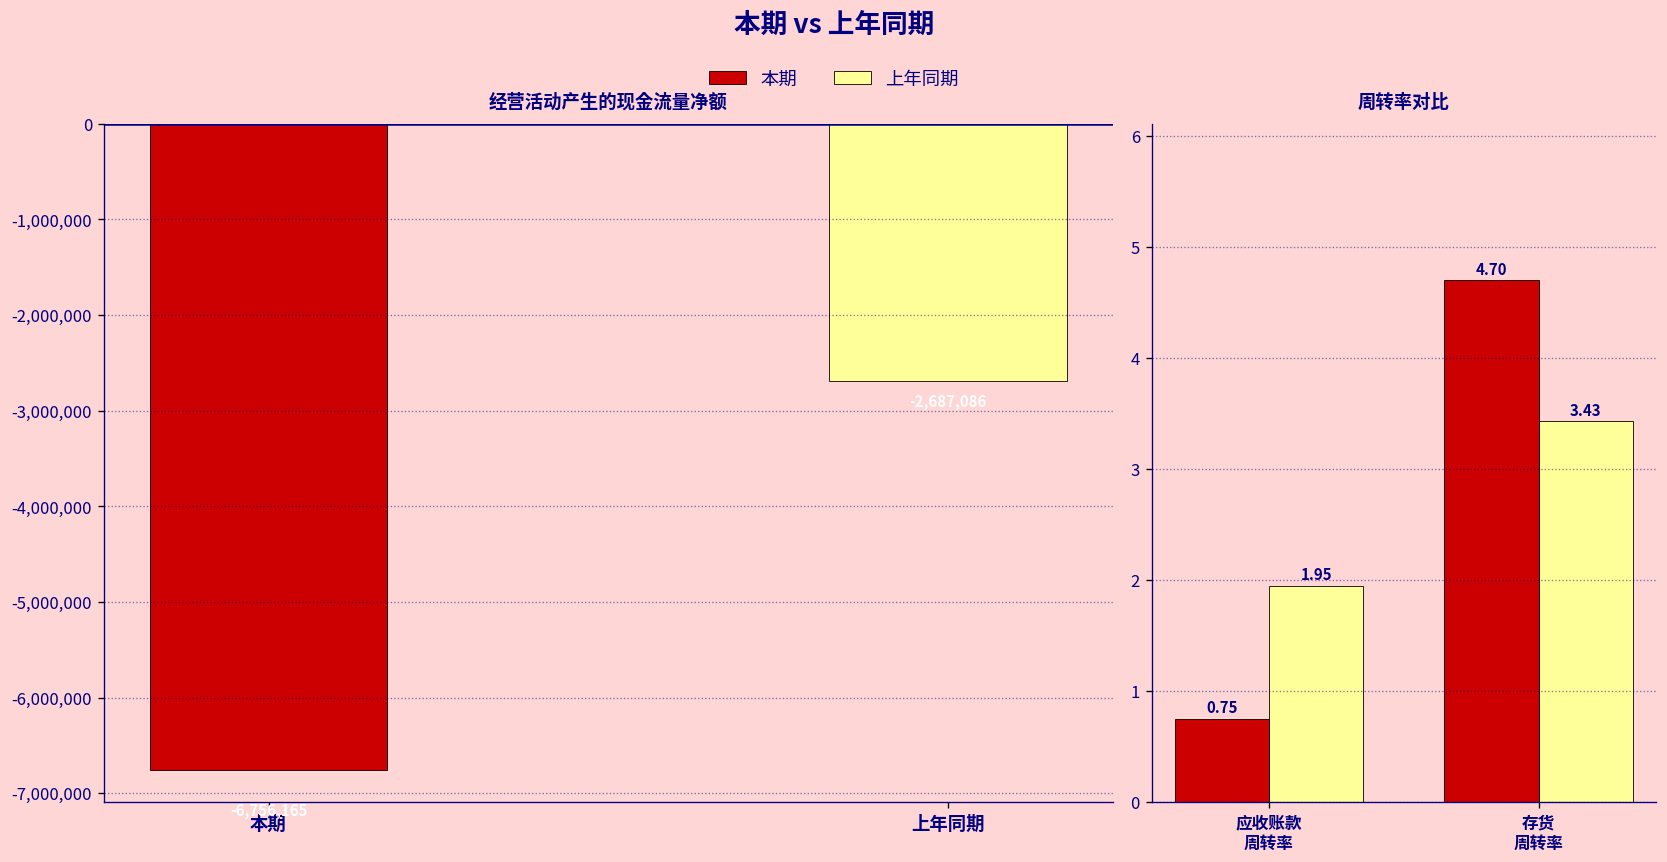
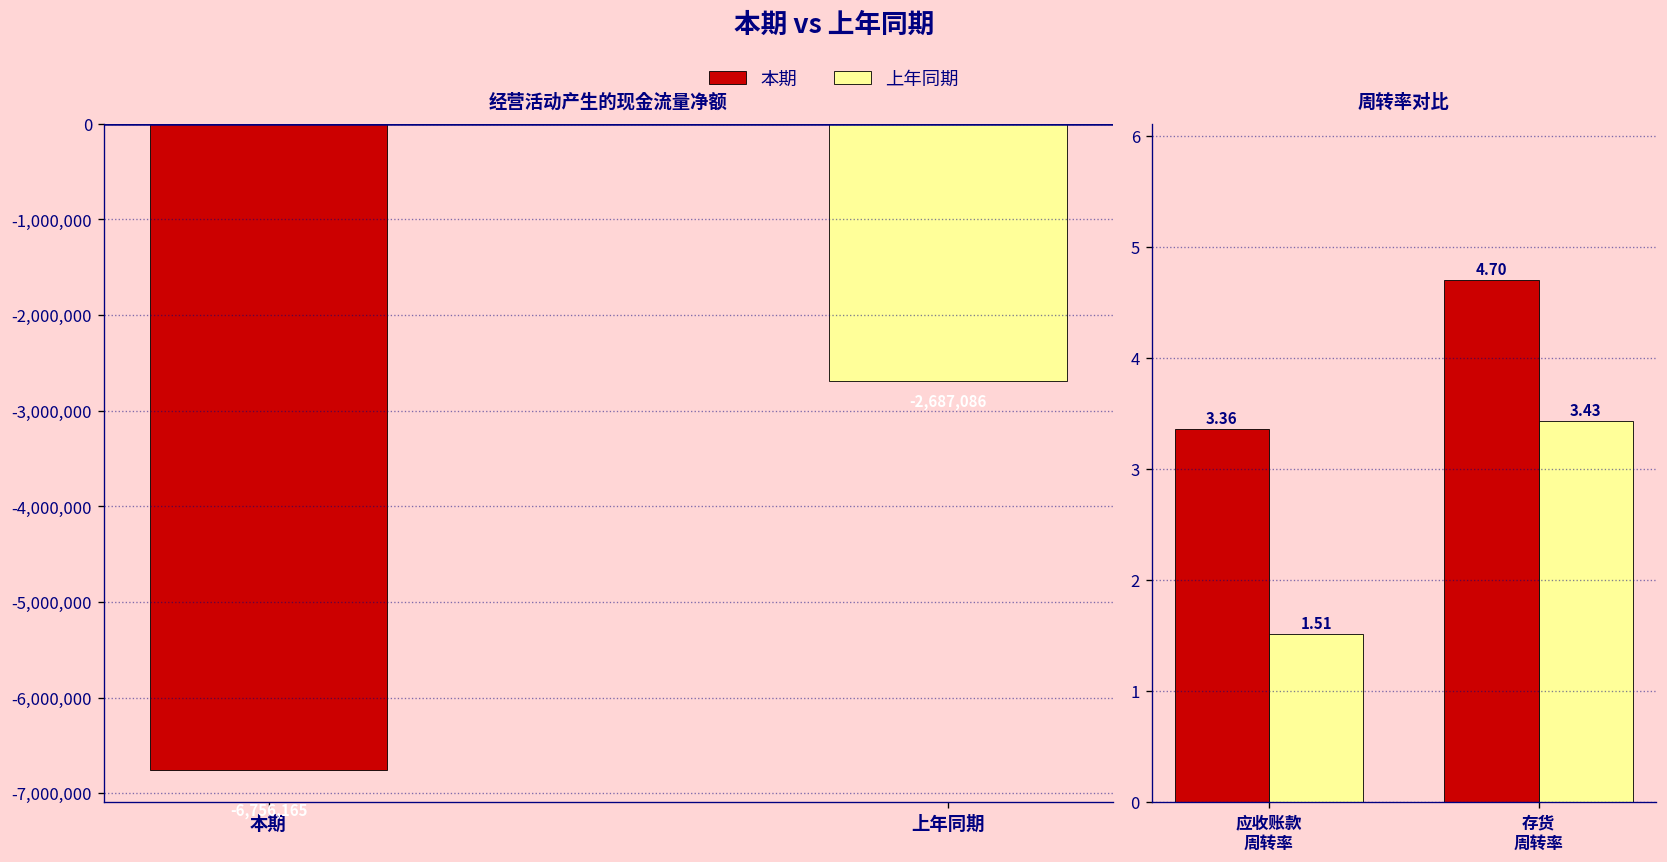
周转率对比, 本期, 应收账款 周转率: 0.75 -> 3.36
周转率对比, 上年同期, 应收账款 周转率: 1.95 -> 1.51
